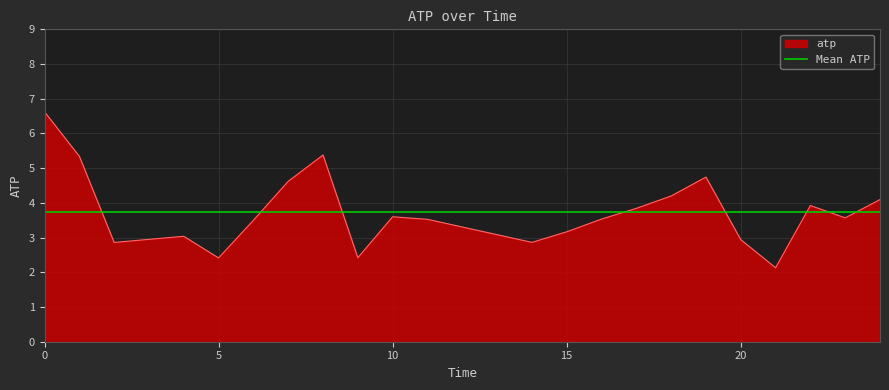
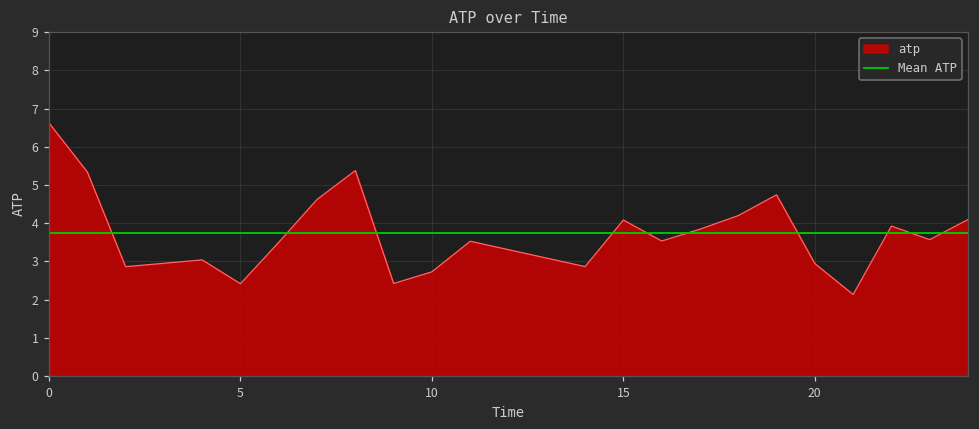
10: 3.6 -> 2.7
15: 3.2 -> 4.1
